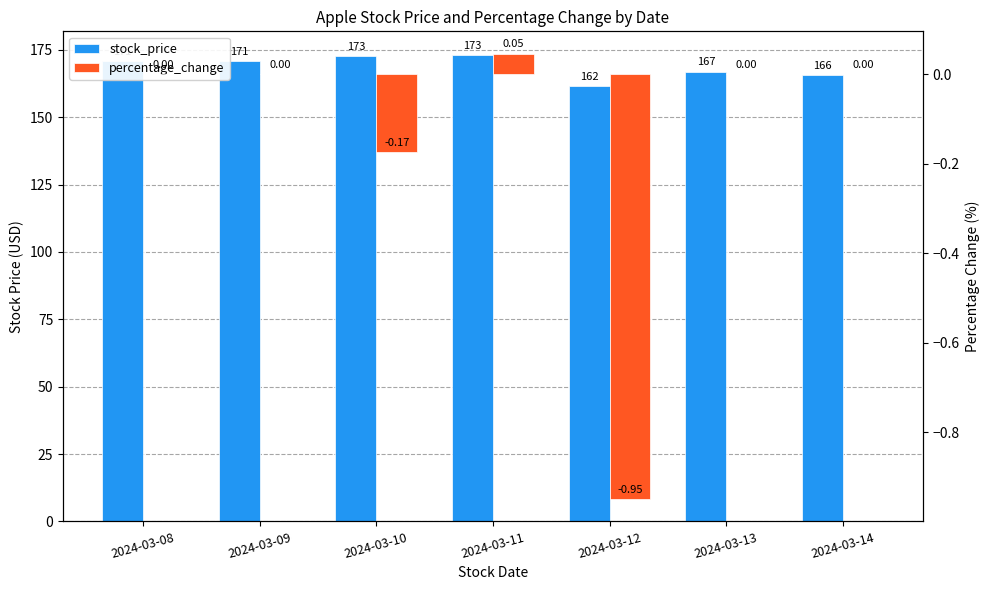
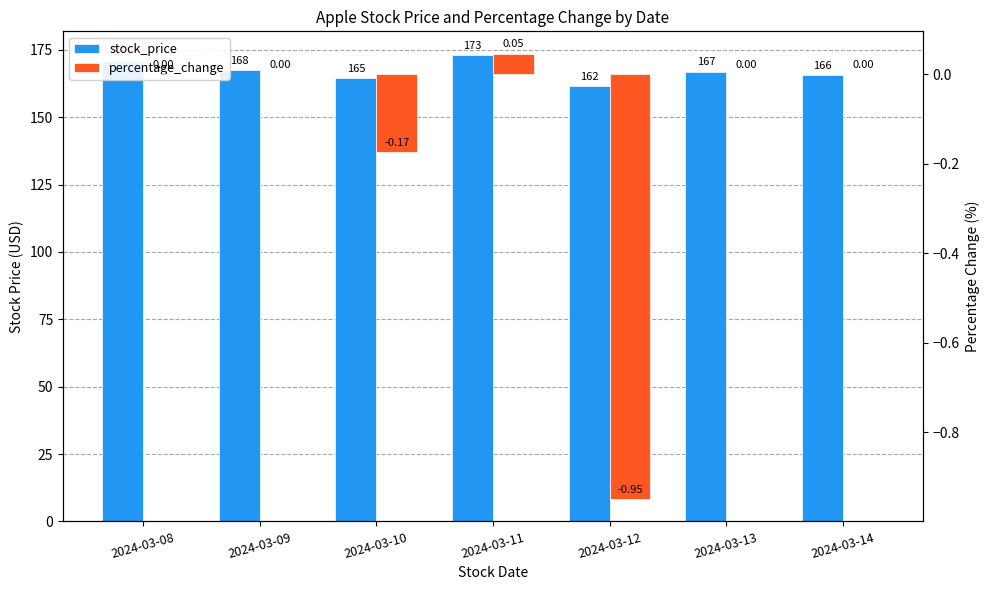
stock_price, 2024-03-09: 171 -> 168
stock_price, 2024-03-10: 173 -> 165
